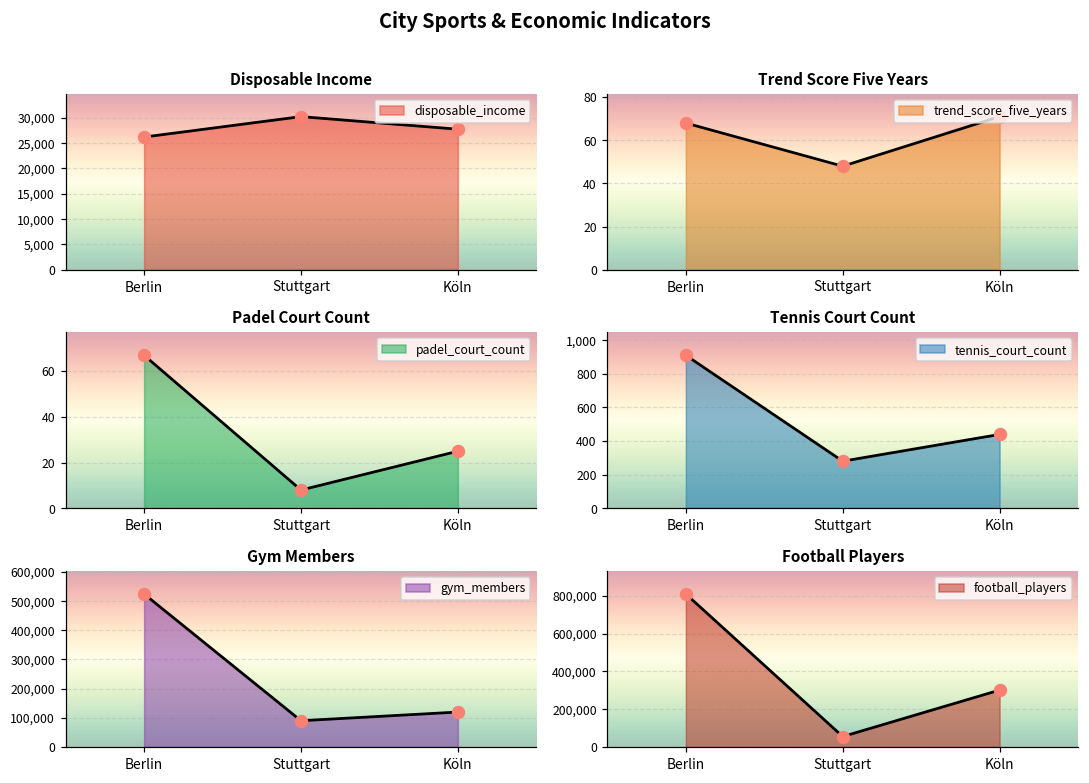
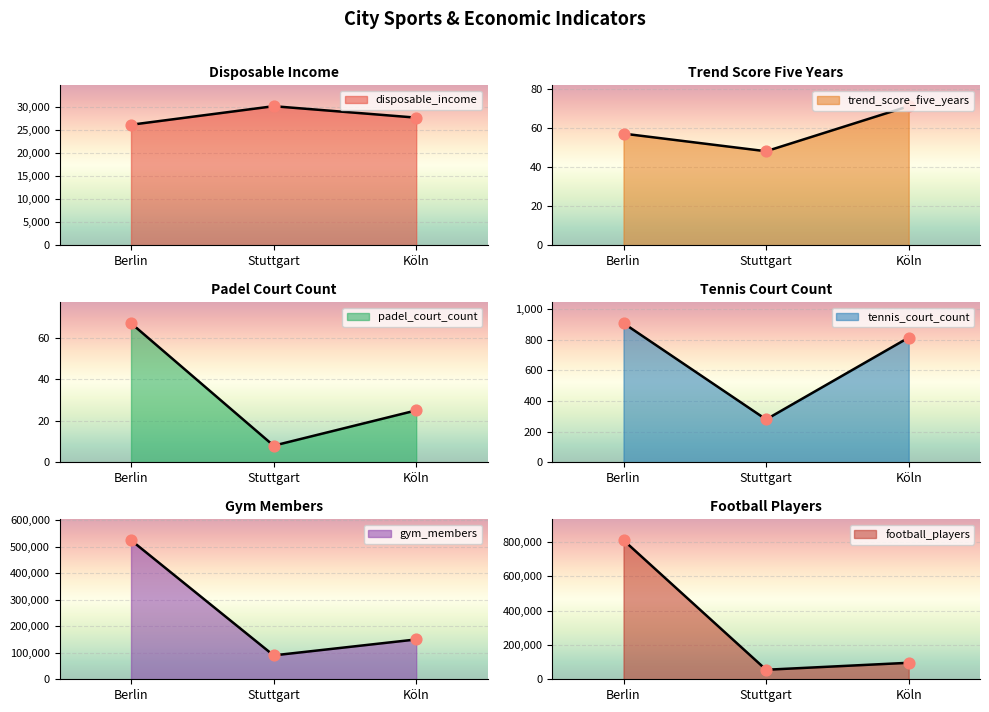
Trend Score Five Years, Berlin: 68 -> 57
Tennis Court Count, Köln: 440 -> 820
Gym Members, Köln: 120,000 -> 150,000
Football Players, Köln: 300,000 -> 100,000
